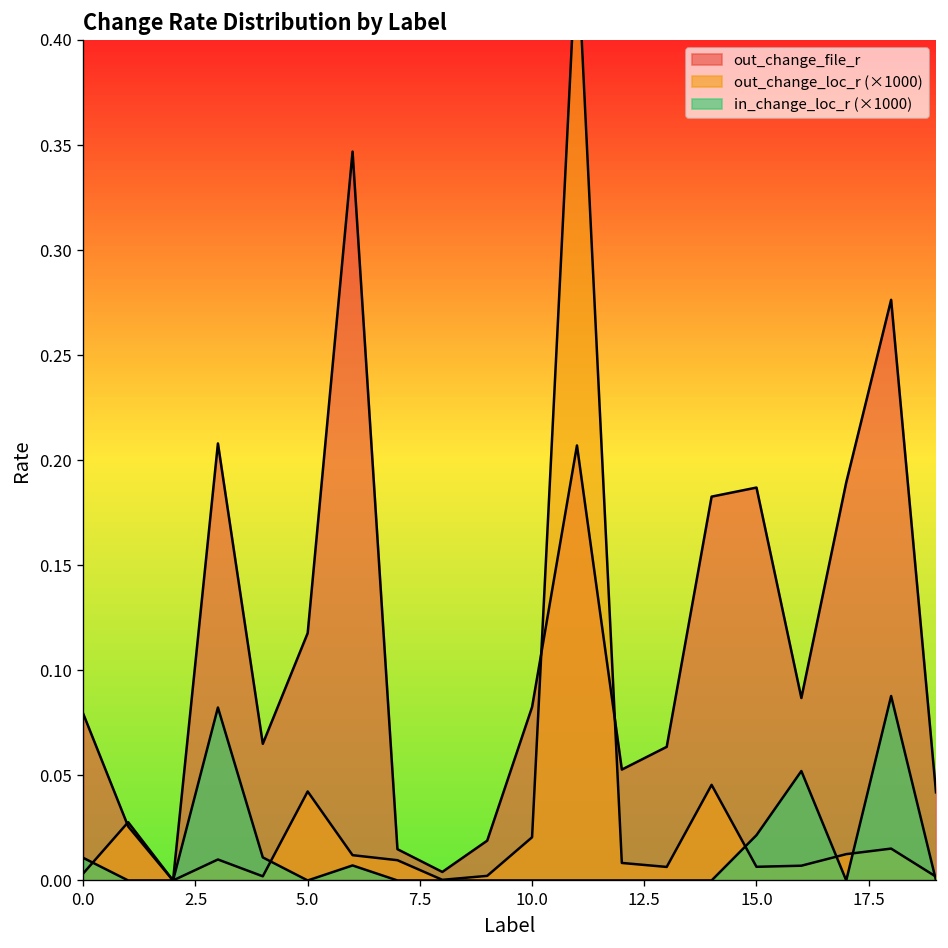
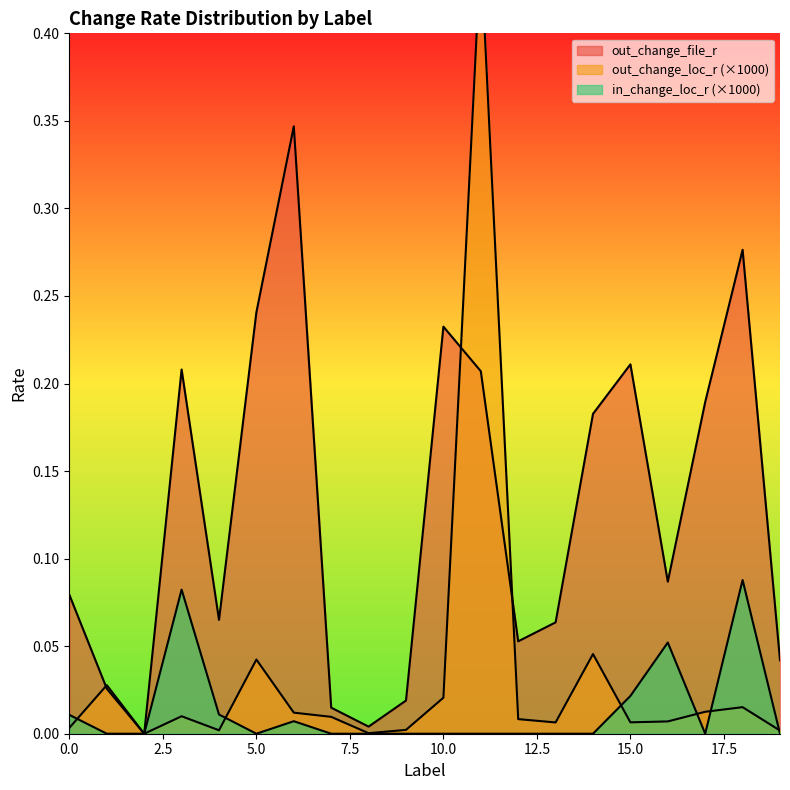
out_change_file_r, 5.0: 0.118 -> 0.241
out_change_file_r, 10.0: 0.083 -> 0.232
out_change_file_r, 15.0: 0.187 -> 0.211
